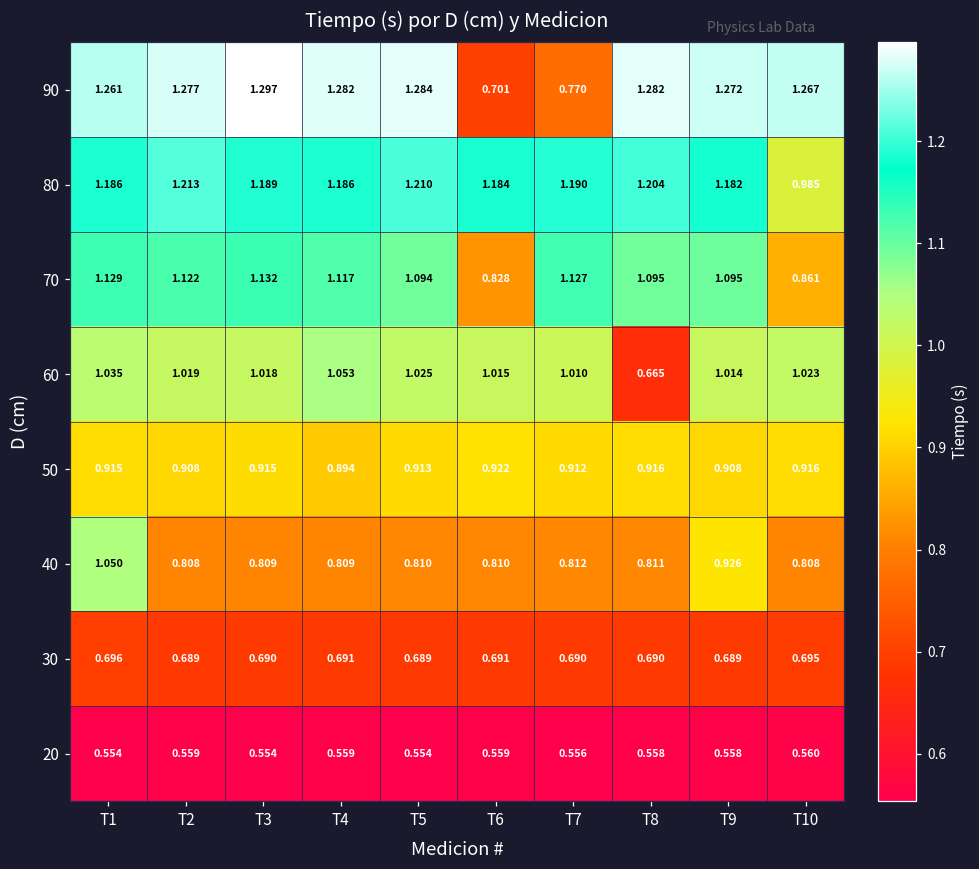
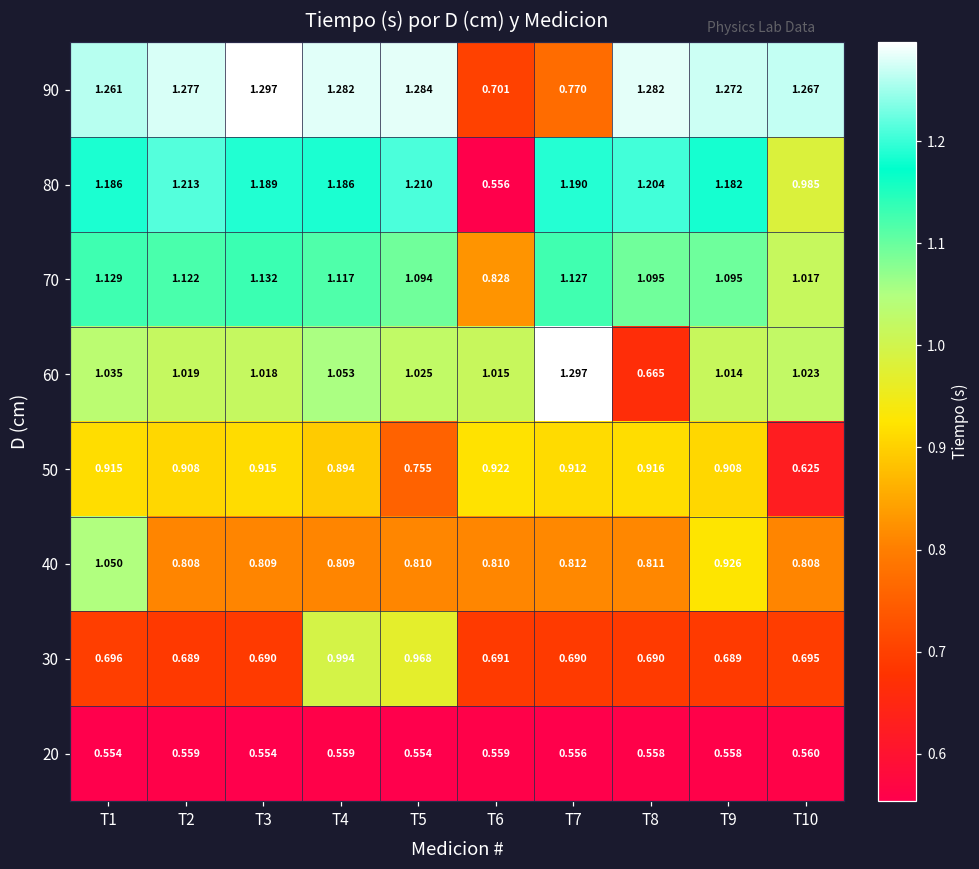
80, T6: 1.184 -> 0.556
70, T10: 0.861 -> 1.017
60, T7: 1.010 -> 1.297
50, T5: 0.913 -> 0.755
50, T10: 0.916 -> 0.625
30, T4: 0.691 -> 0.994
30, T5: 0.689 -> 0.968
